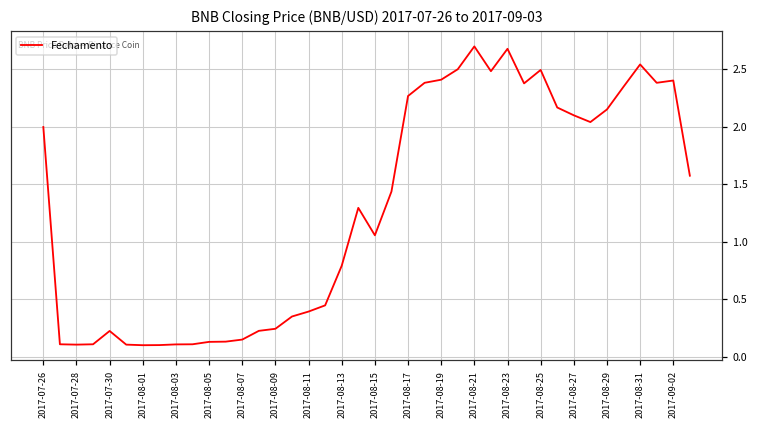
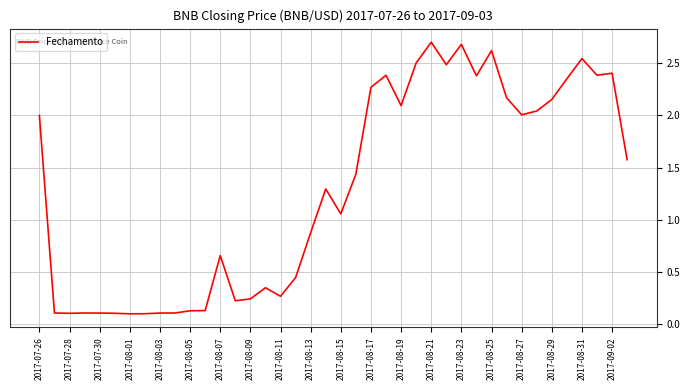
2017-07-30: 0.22 -> 0.11
2017-08-07: 0.15 -> 0.66
2017-08-11: 0.39 -> 0.27
2017-08-13: 0.79 -> 0.88
2017-08-19: 2.41 -> 2.09
2017-08-25: 2.50 -> 2.62
2017-08-27: 2.10 -> 2.01
